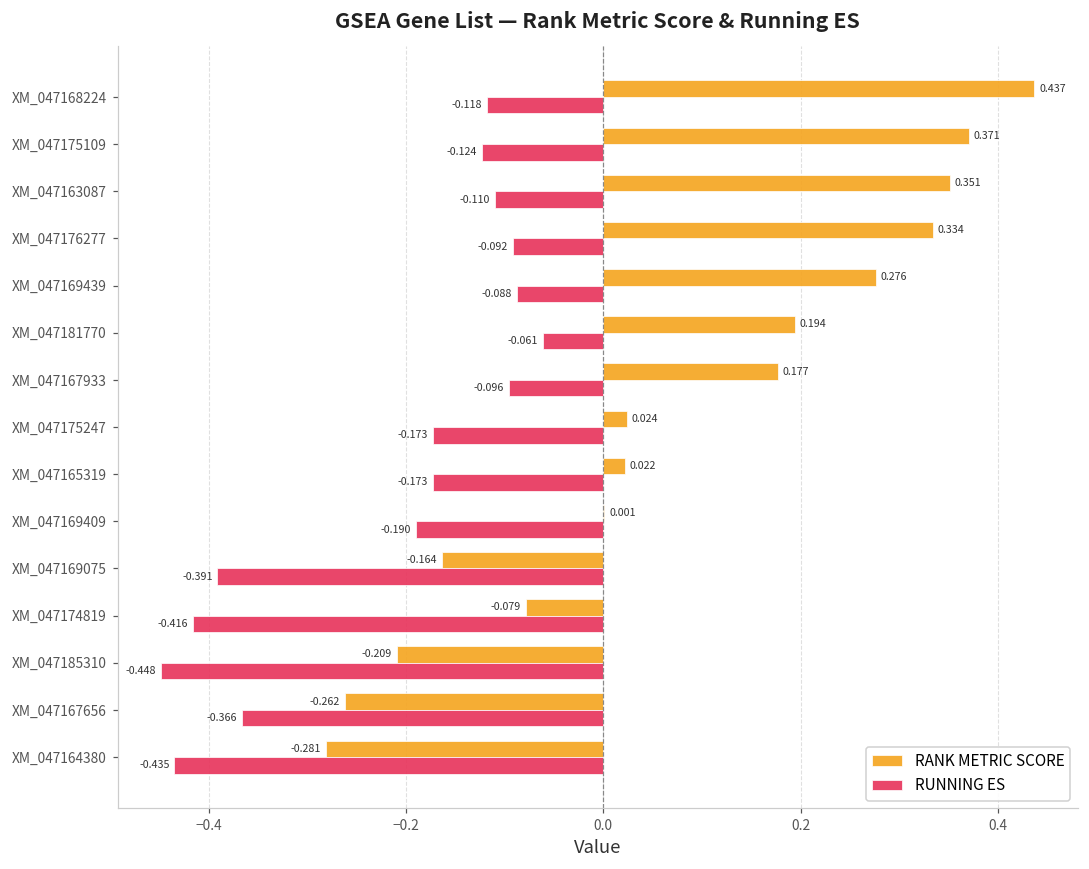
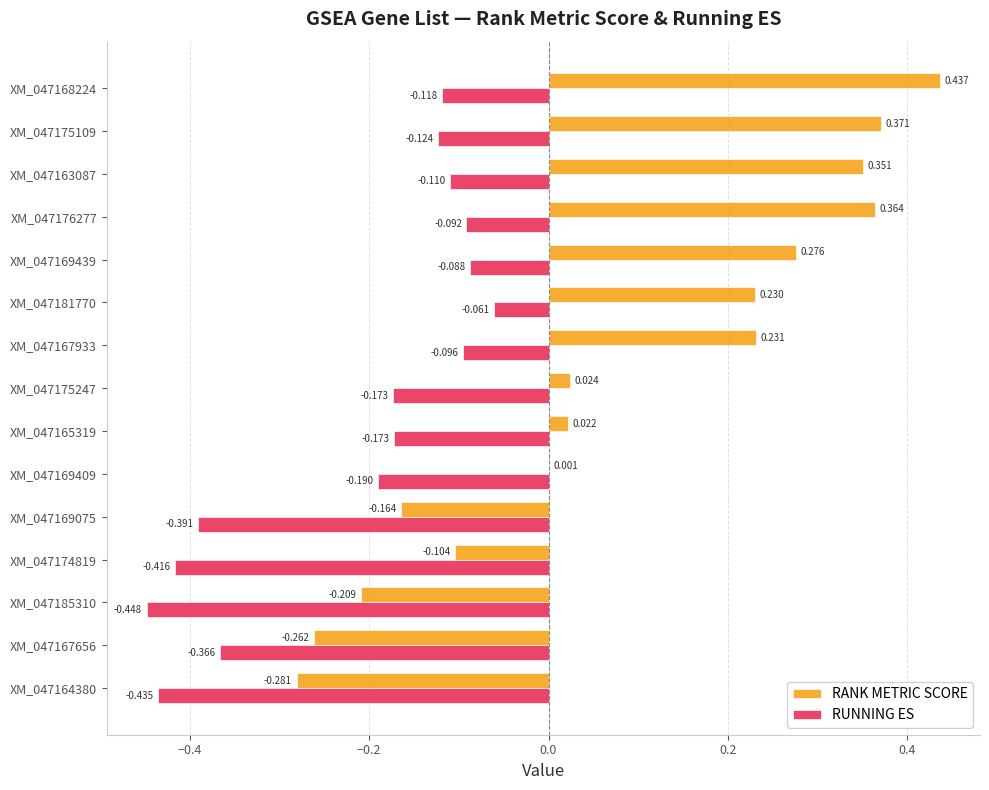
RANK METRIC SCORE, XM_047176277: 0.334 -> 0.364
RANK METRIC SCORE, XM_047181770: 0.194 -> 0.230
RANK METRIC SCORE, XM_047167933: 0.177 -> 0.231
RANK METRIC SCORE, XM_047174819: -0.079 -> -0.104
